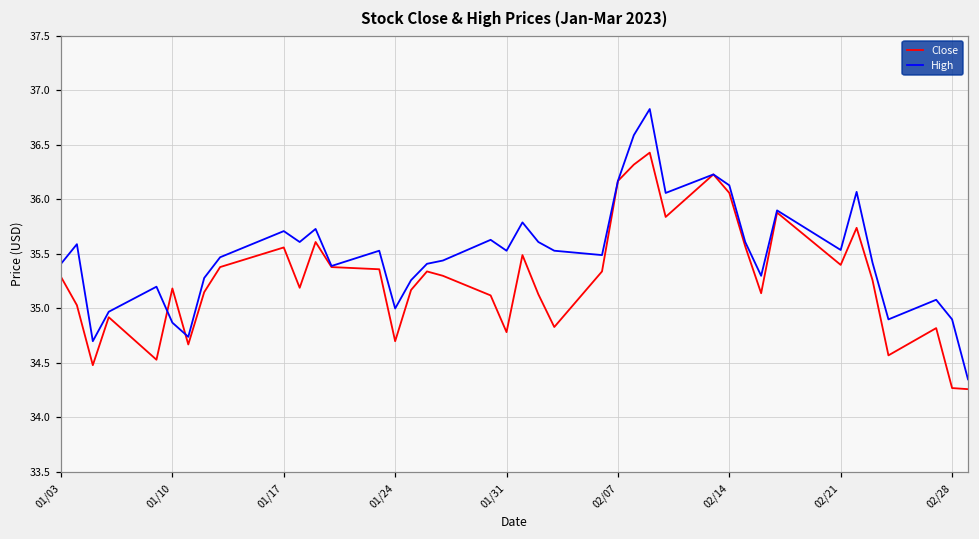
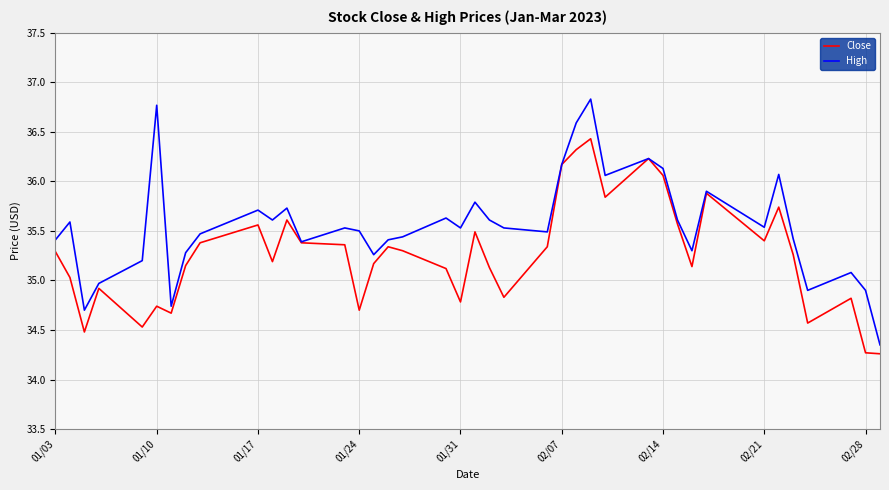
Close, 01/10: 35.2 -> 34.7
High, 01/10: 34.9 -> 36.8
High, 01/24: 35.0 -> 35.5
